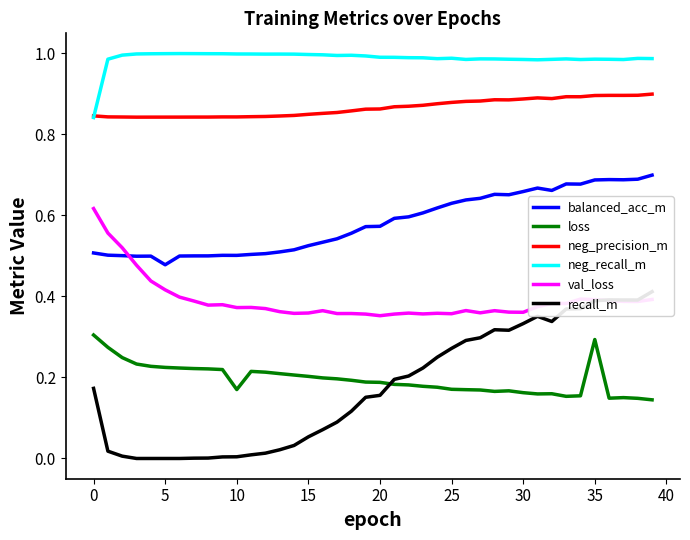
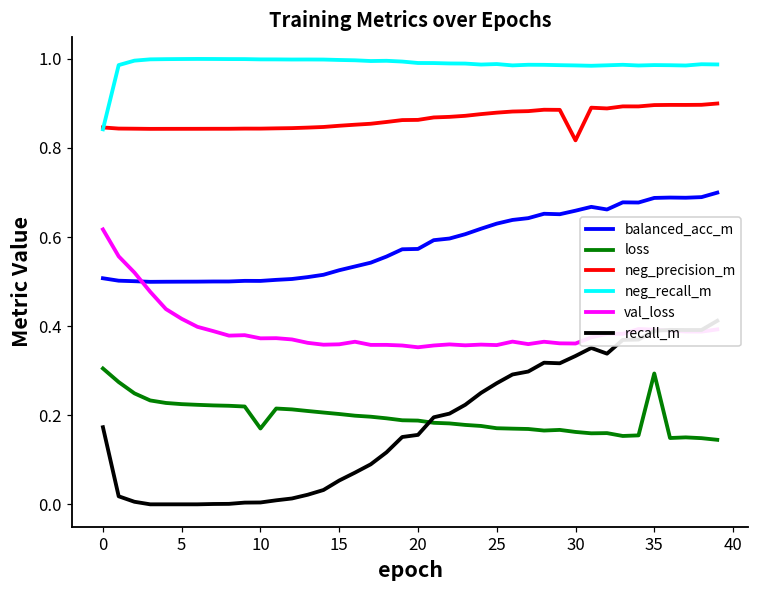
balanced_acc_m, 5: 0.48 -> 0.50
neg_precision_m, 30: 0.89 -> 0.82
